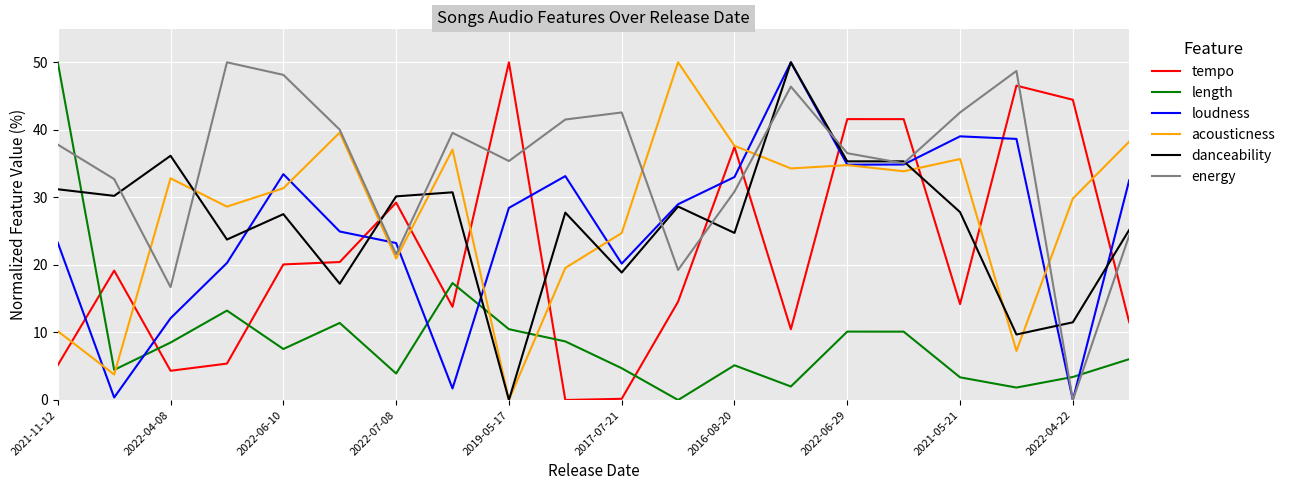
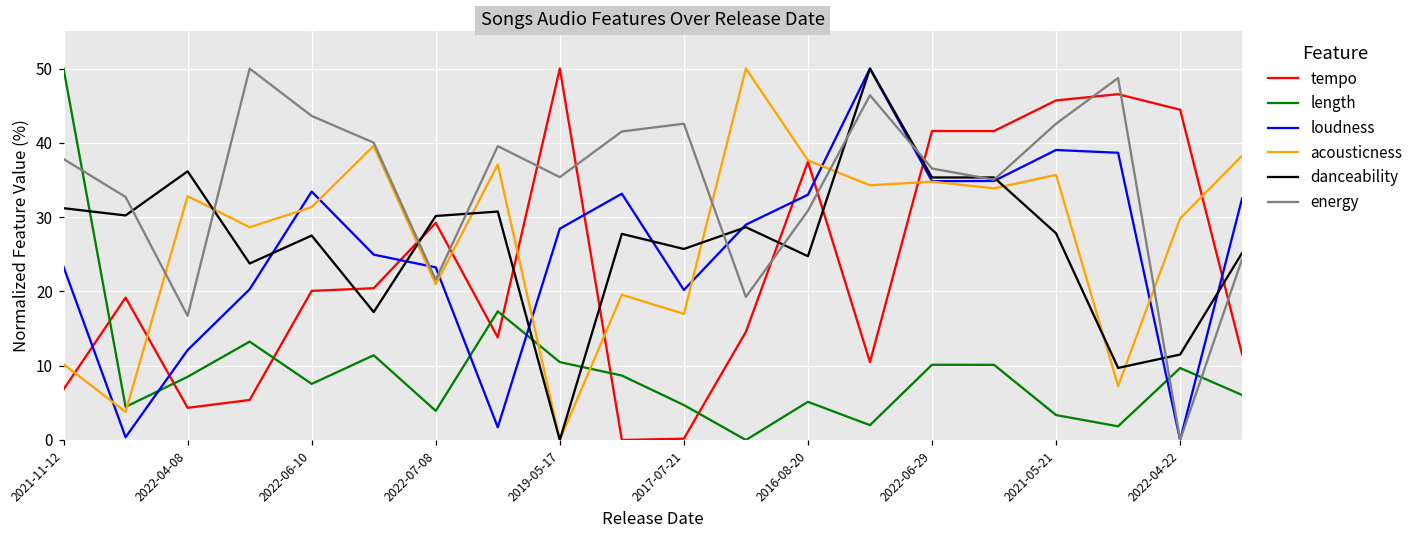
tempo, 2021-11-12: 5 -> 7
energy, 2022-06-10: 48 -> 44
acousticness, 2017-07-21: 25 -> 17
danceability, 2017-07-21: 19 -> 26
tempo, 2021-05-21: 14 -> 46
length, 2022-04-22: 3 -> 10
